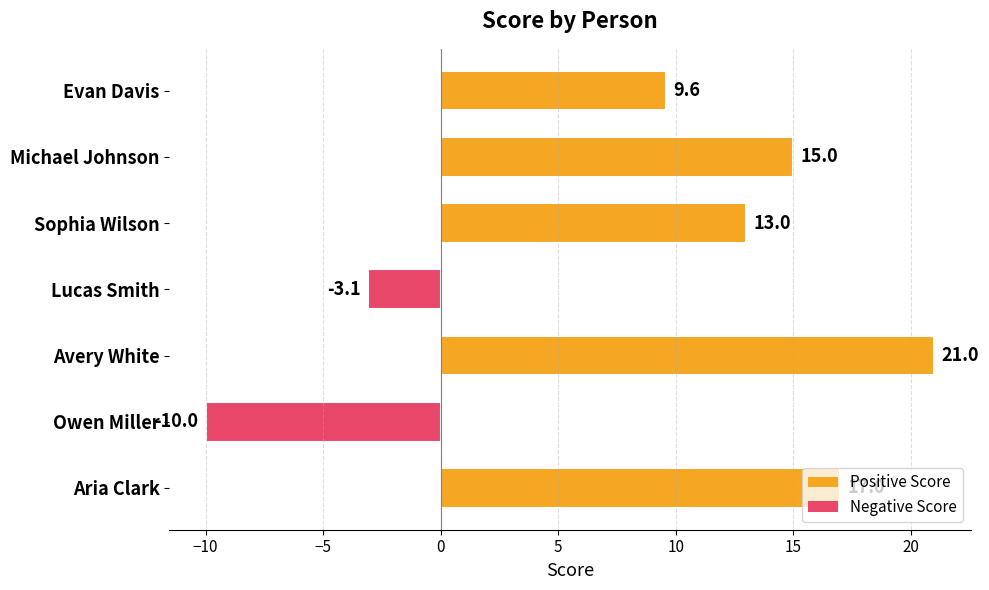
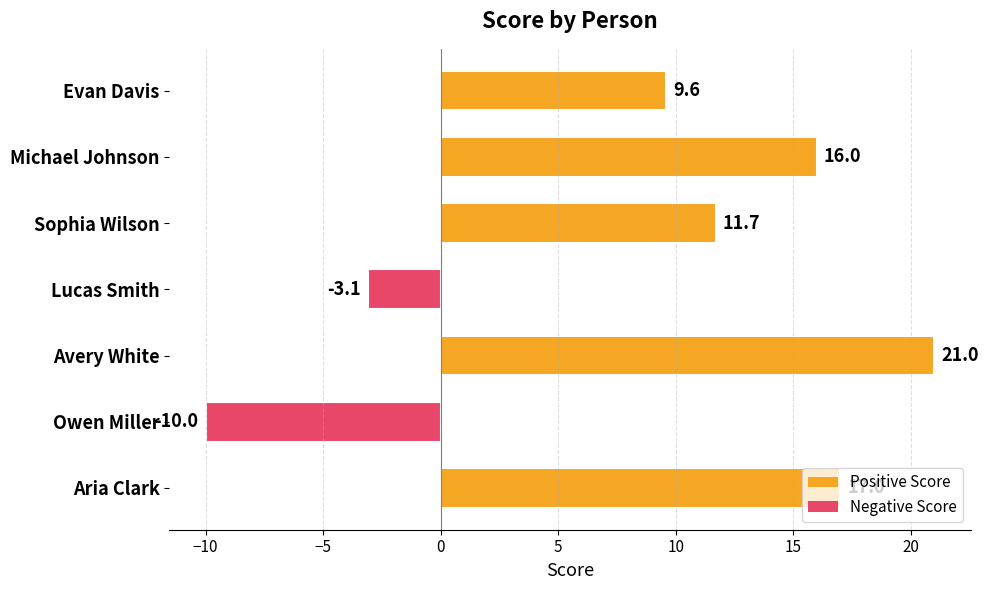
Michael Johnson: 15.0 -> 16.0
Sophia Wilson: 13.0 -> 11.7
